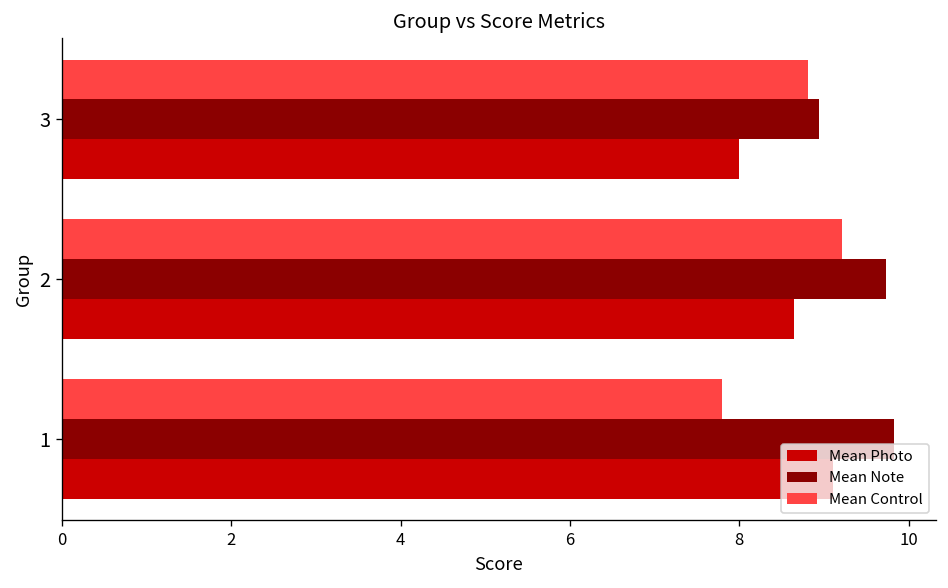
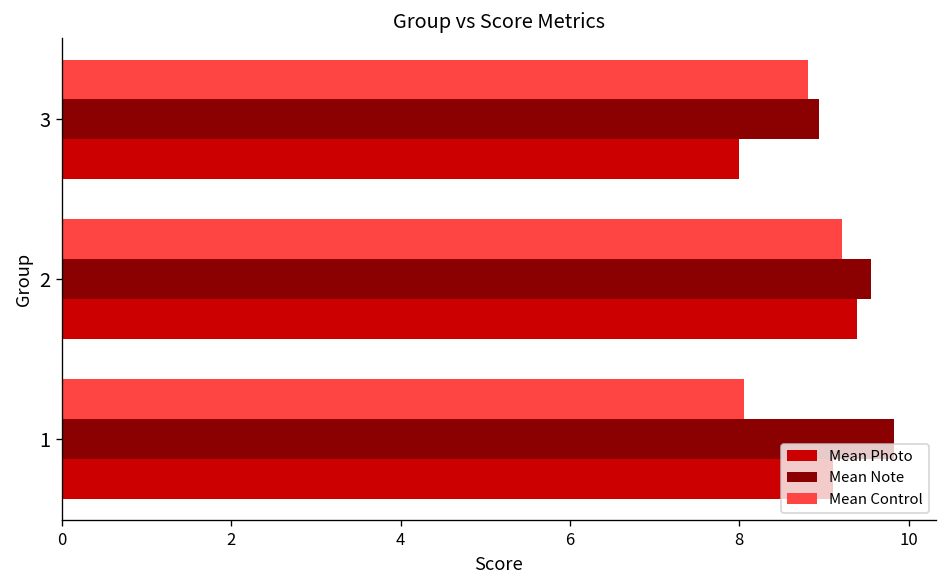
Mean Note, 2: 9.7 -> 9.6
Mean Photo, 2: 8.6 -> 9.4
Mean Control, 1: 7.8 -> 8.1
